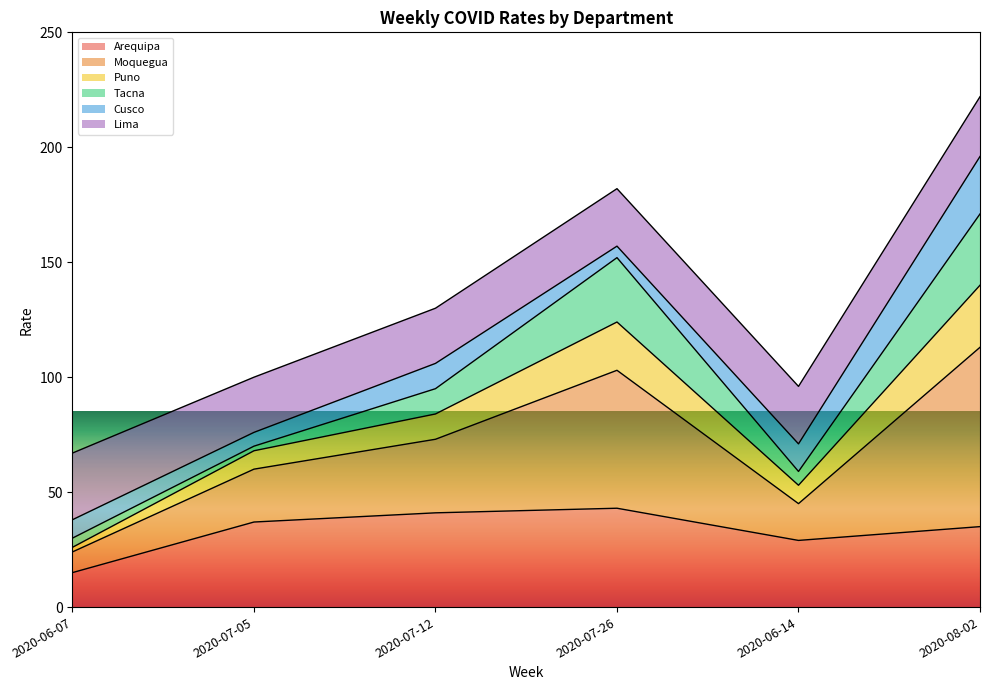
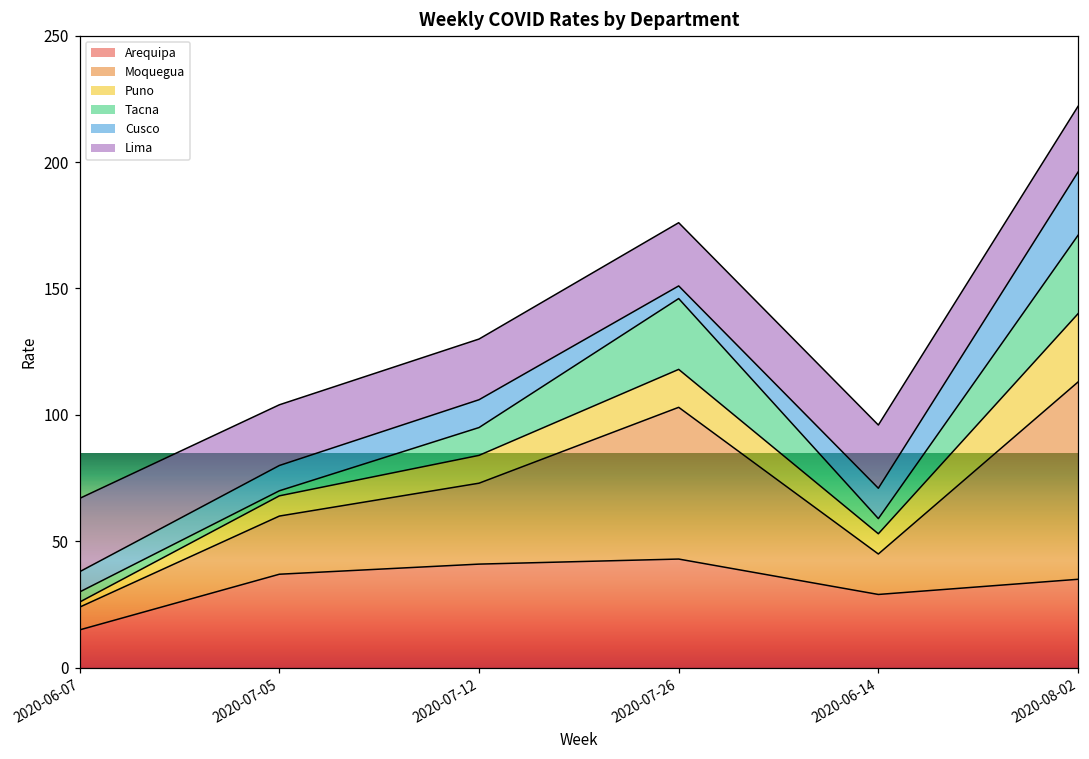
Cusco, 2020-07-05: 6 -> 10
Puno, 2020-07-26: 21 -> 15
